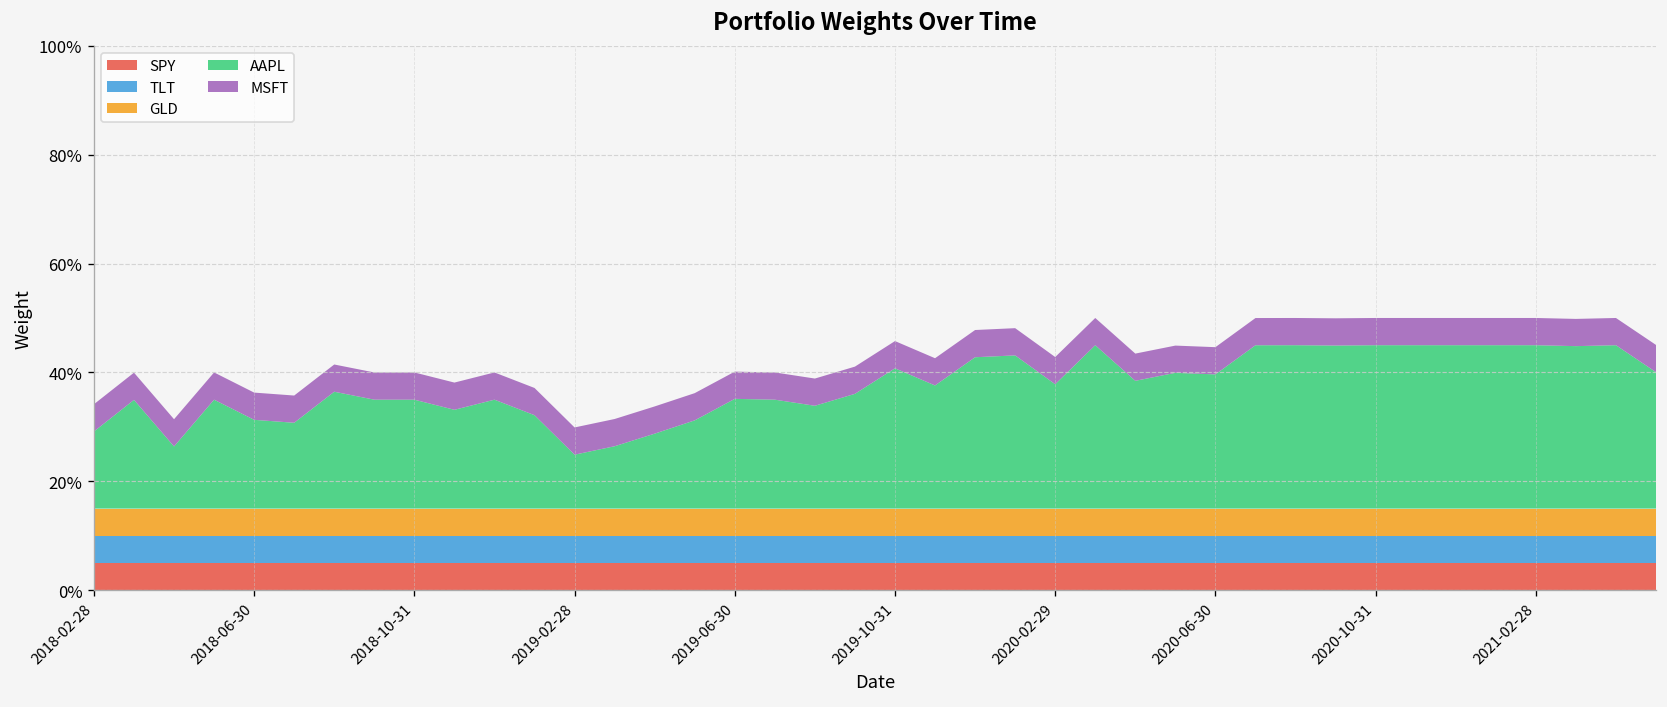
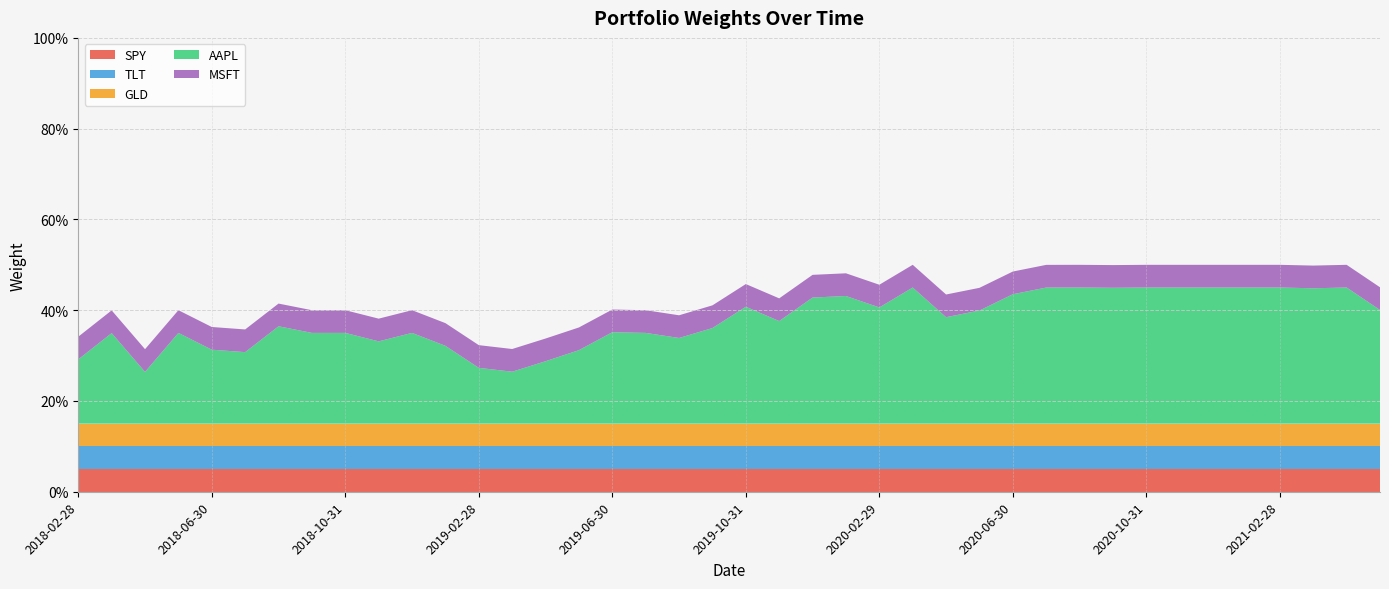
AAPL, 2019-02-28: 10% -> 12%
AAPL, 2020-02-29: 23% -> 26%
AAPL, 2020-06-30: 25% -> 29%
